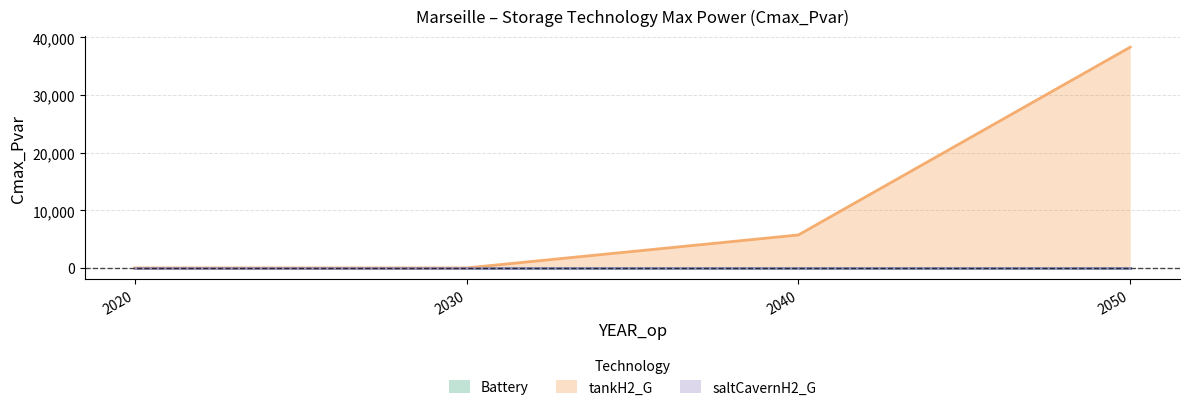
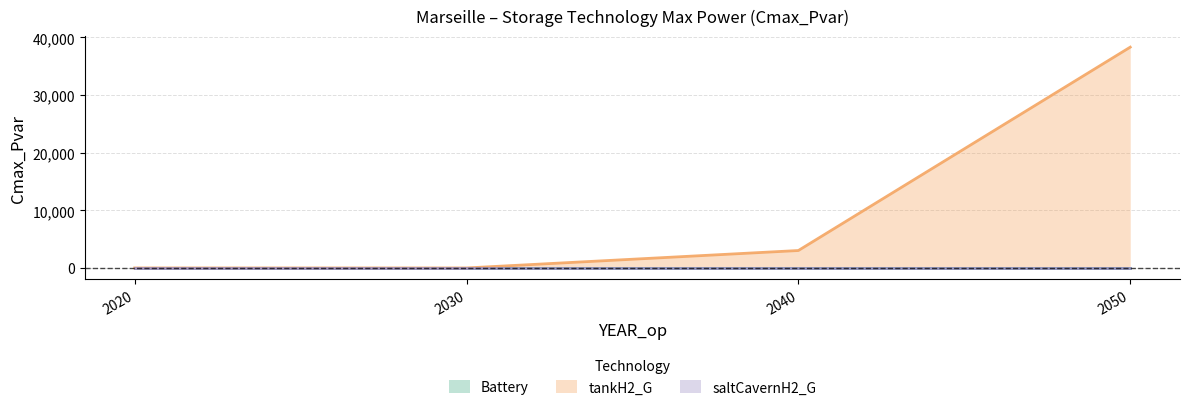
tankH2_G, 2040: 6,000 -> 3,000
